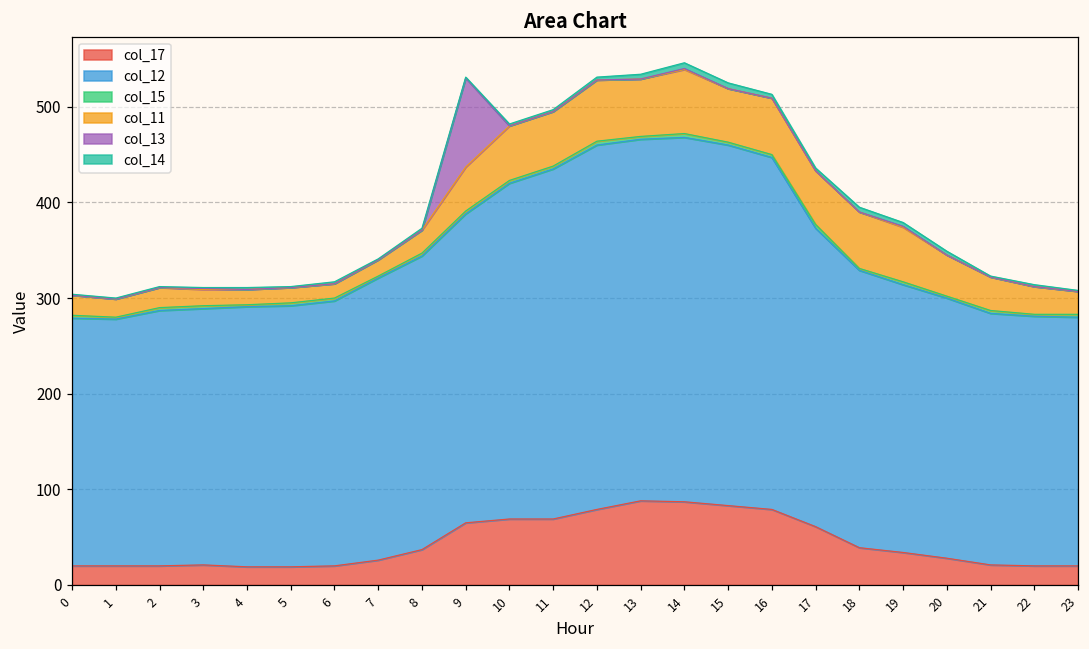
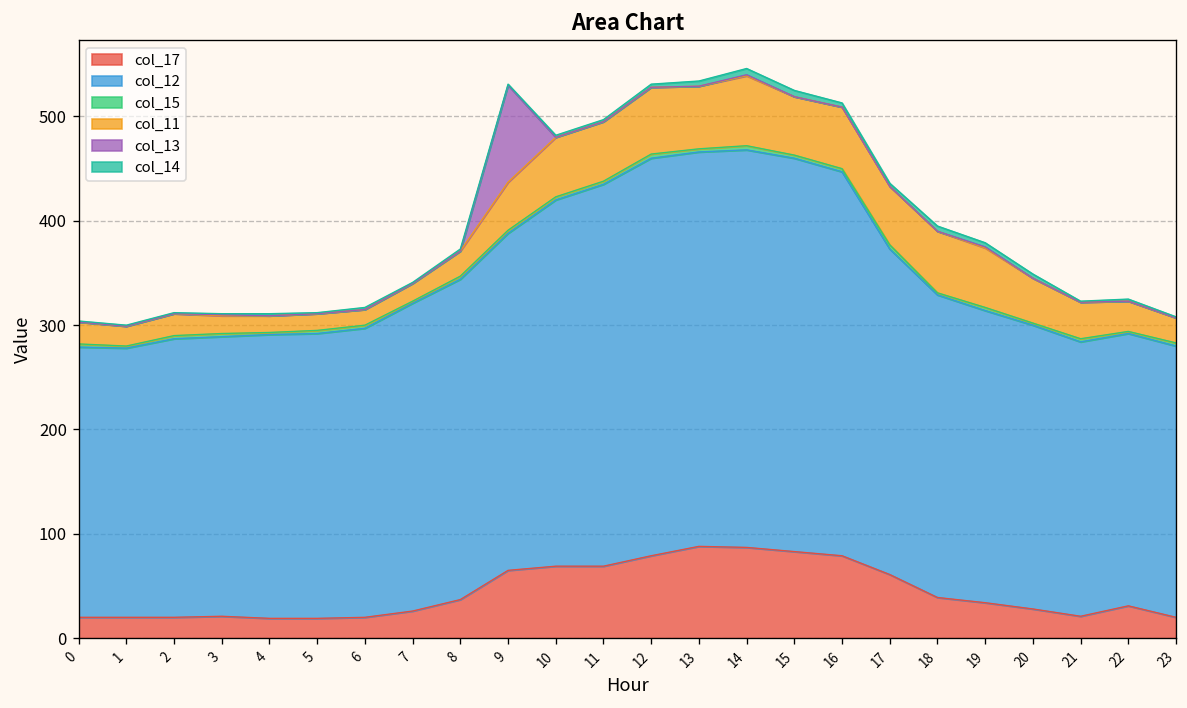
col_17, 22: 20 -> 30
